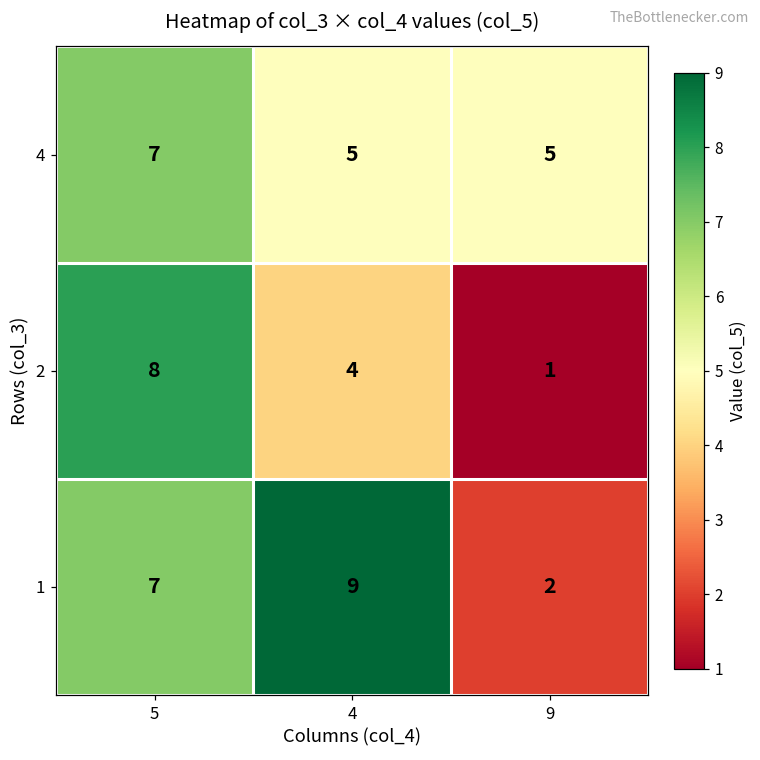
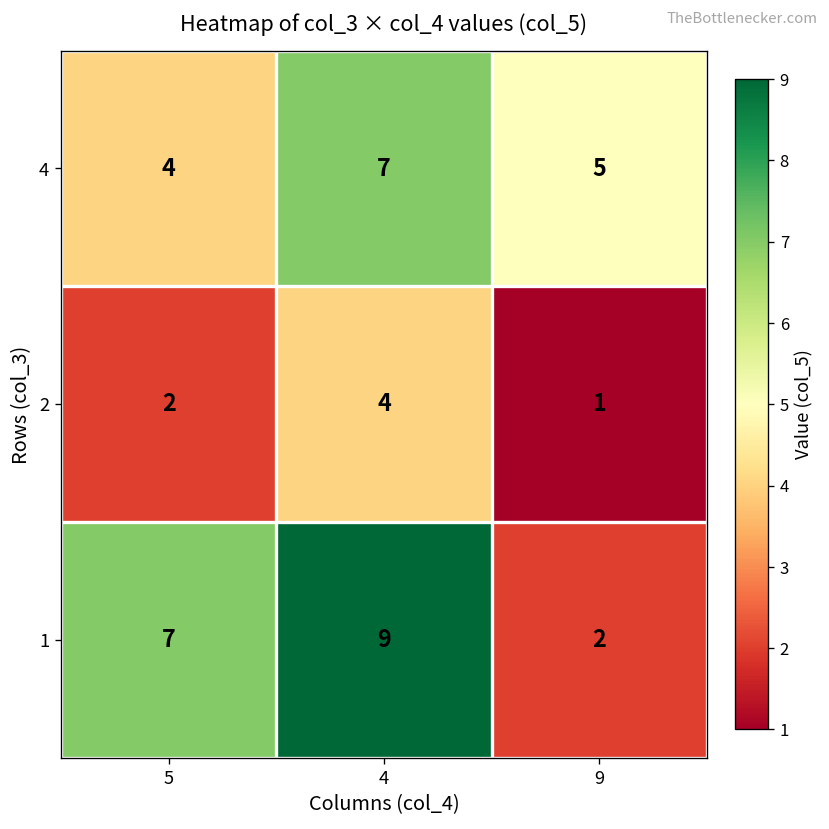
4, 5: 7 -> 4
4, 4: 5 -> 7
2, 5: 8 -> 2
